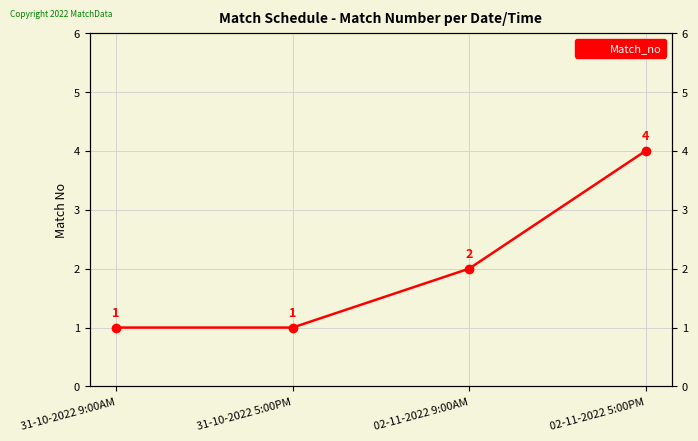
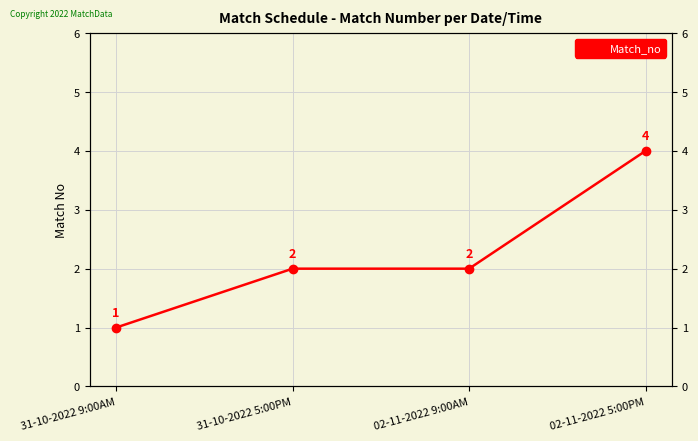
31-10-2022 5:00PM: 1 -> 2
